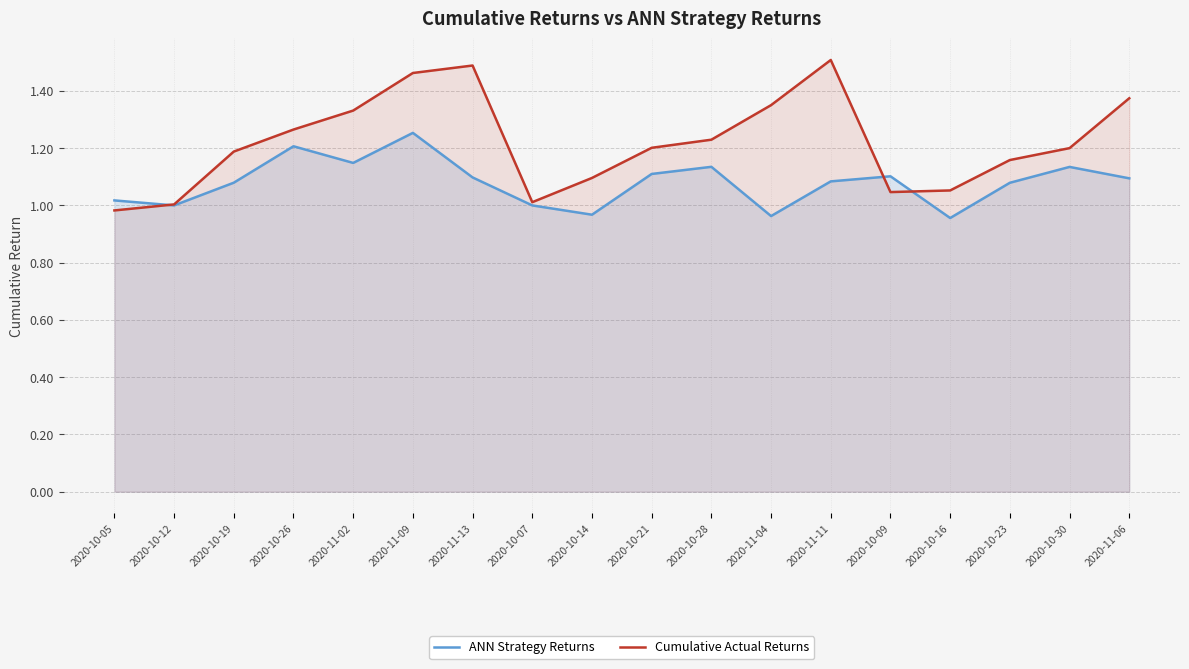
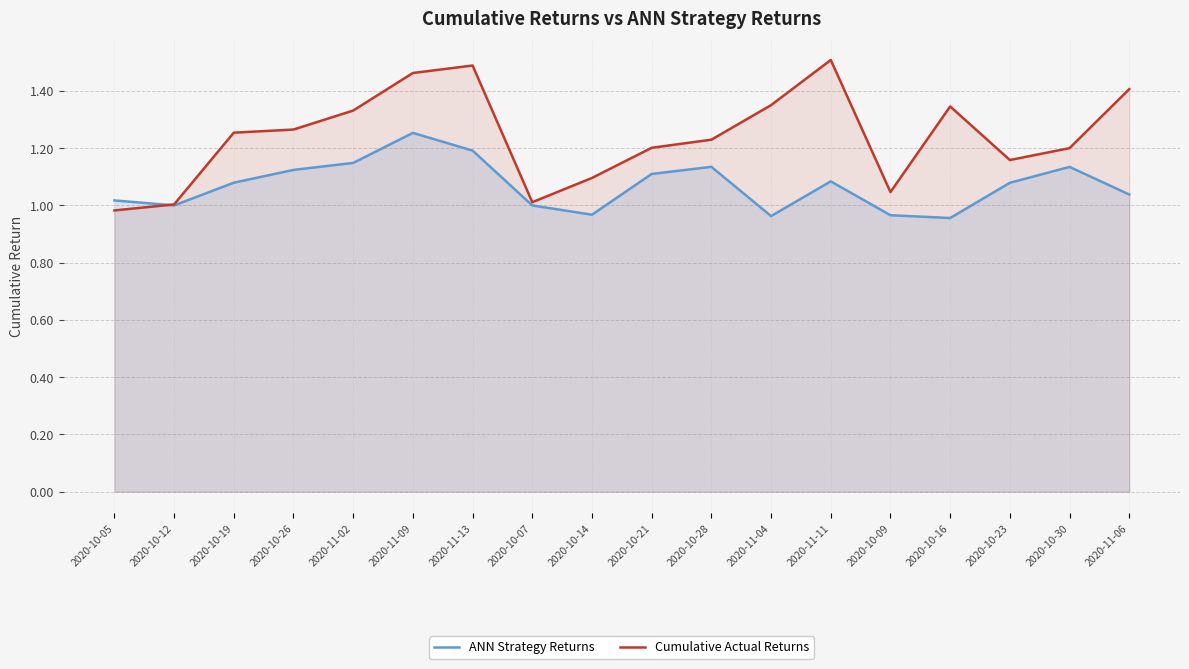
Cumulative Actual Returns, 2020-10-19: 1.19 -> 1.25
ANN Strategy Returns, 2020-10-26: 1.21 -> 1.12
ANN Strategy Returns, 2020-11-13: 1.10 -> 1.19
ANN Strategy Returns, 2020-10-09: 1.10 -> 0.97
Cumulative Actual Returns, 2020-10-16: 1.05 -> 1.35
ANN Strategy Returns, 2020-11-06: 1.09 -> 1.04
Cumulative Actual Returns, 2020-11-06: 1.37 -> 1.41
